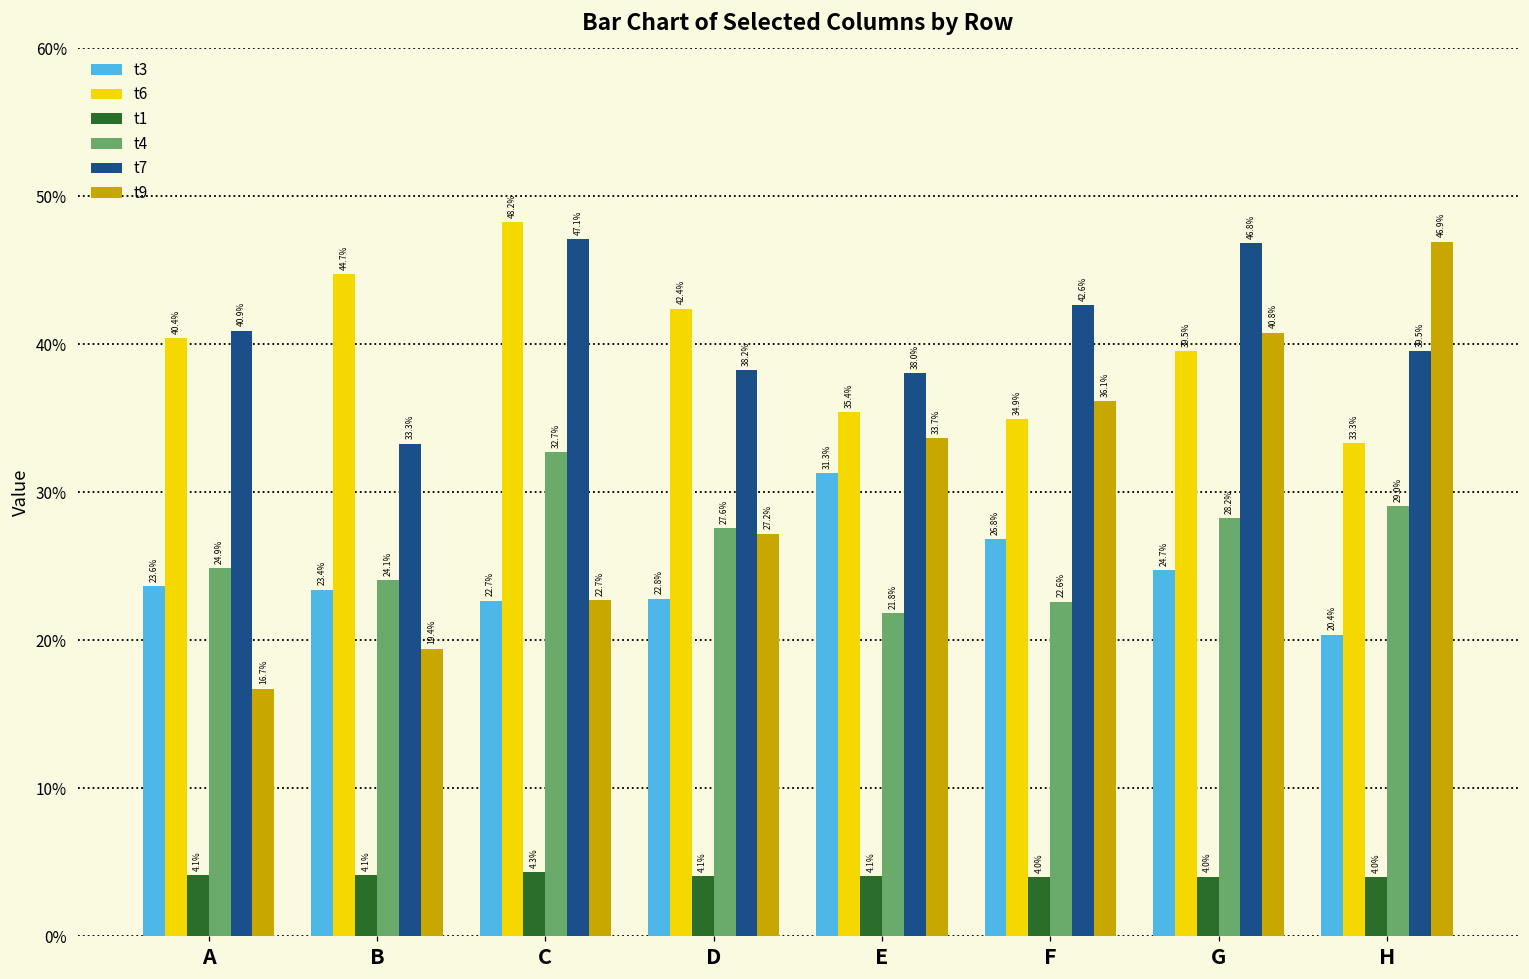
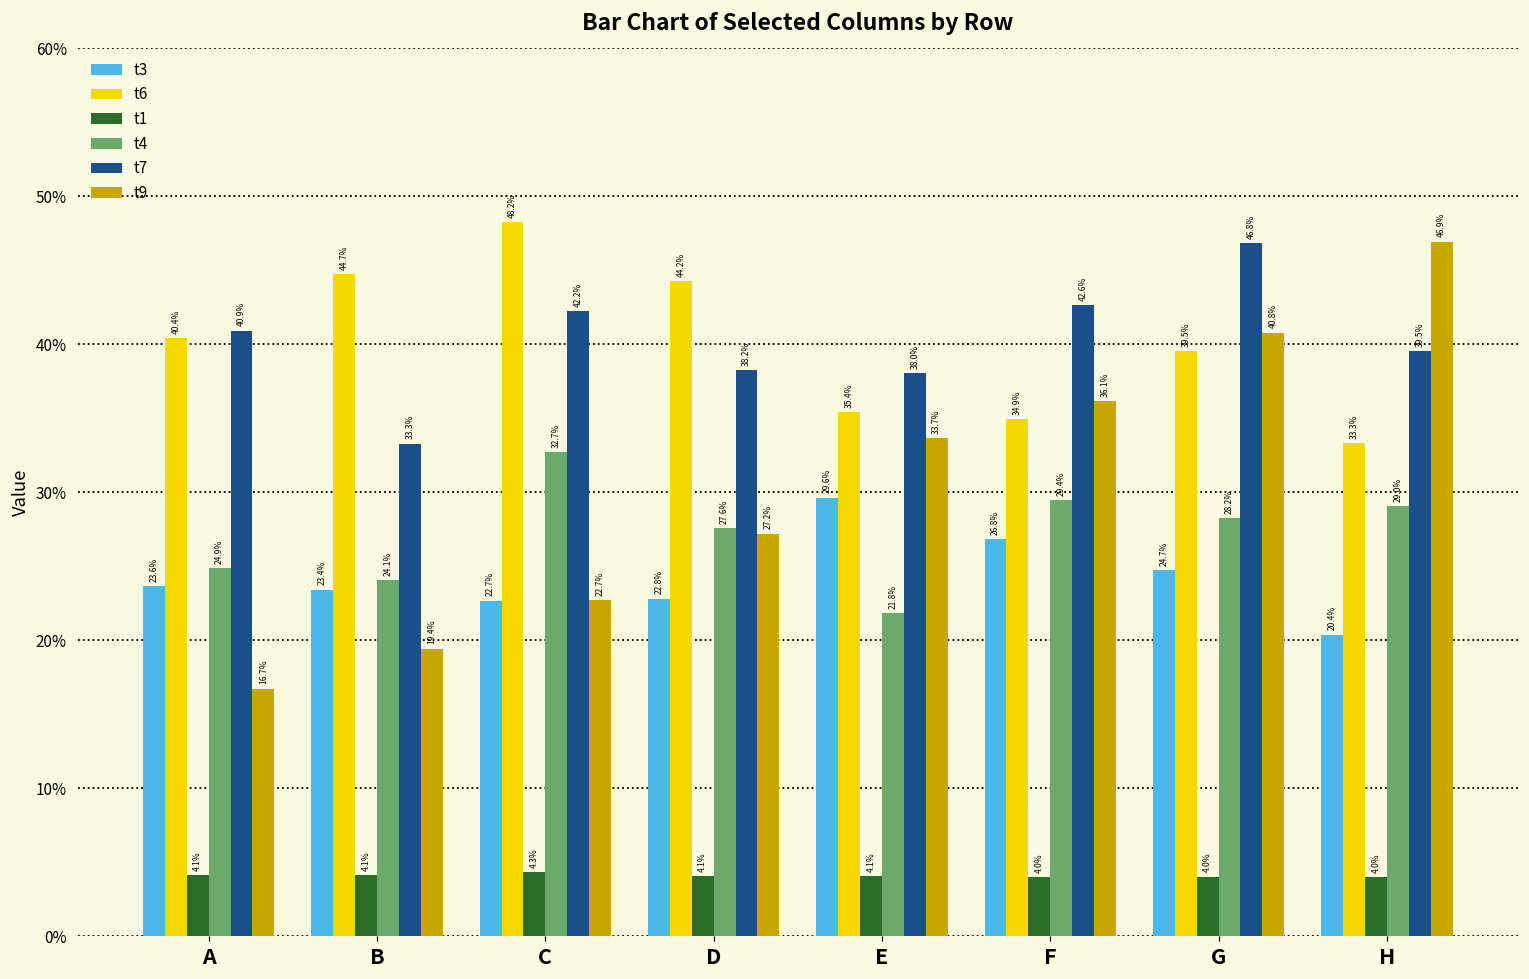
t7, C: 47.1% -> 42.2%
t6, D: 42.4% -> 44.2%
t3, E: 31.3% -> 29.6%
t4, F: 22.6% -> 29.4%
